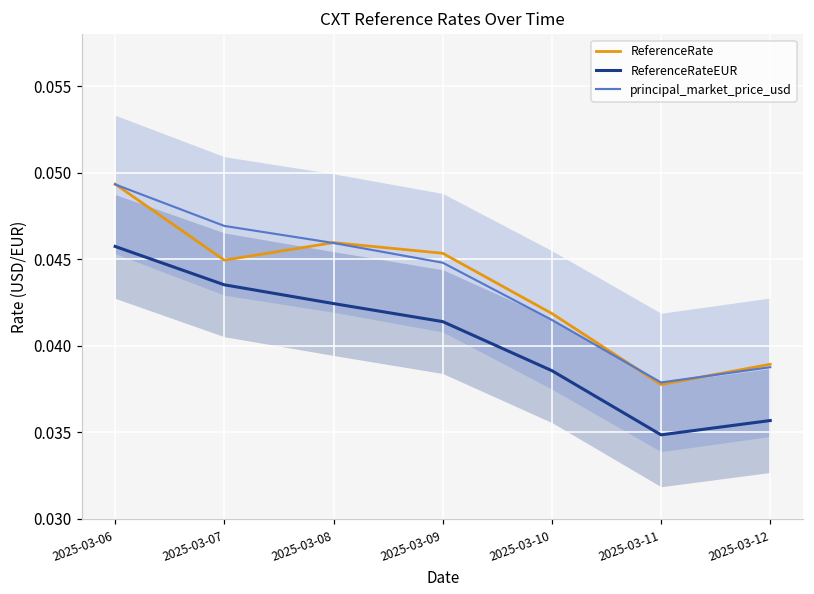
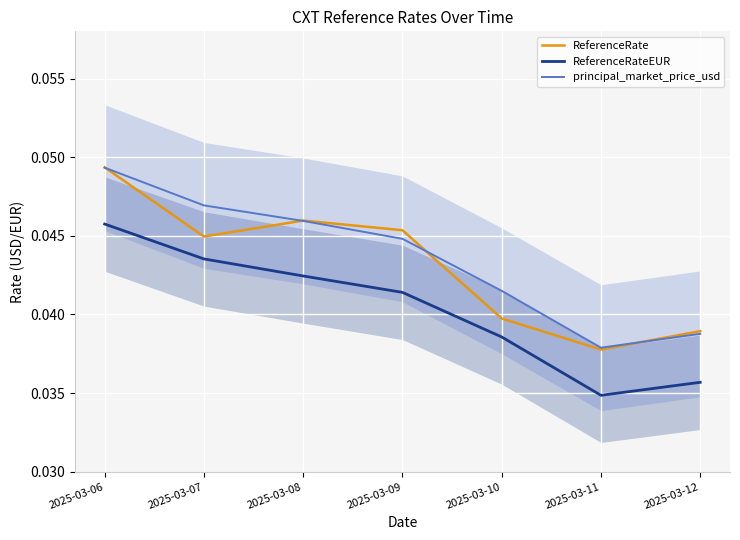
ReferenceRate, 2025-03-10: 0.0419 -> 0.0397
